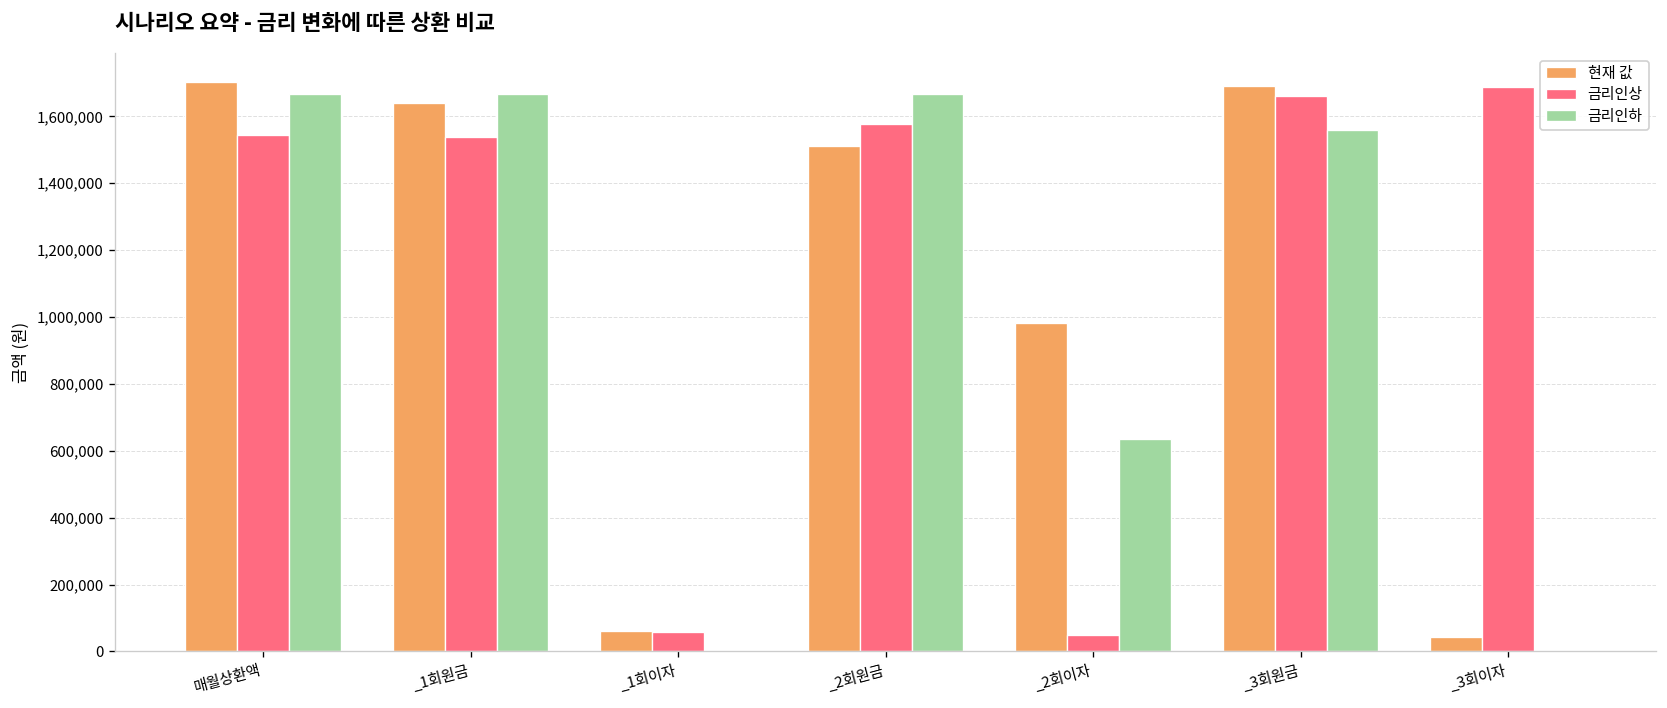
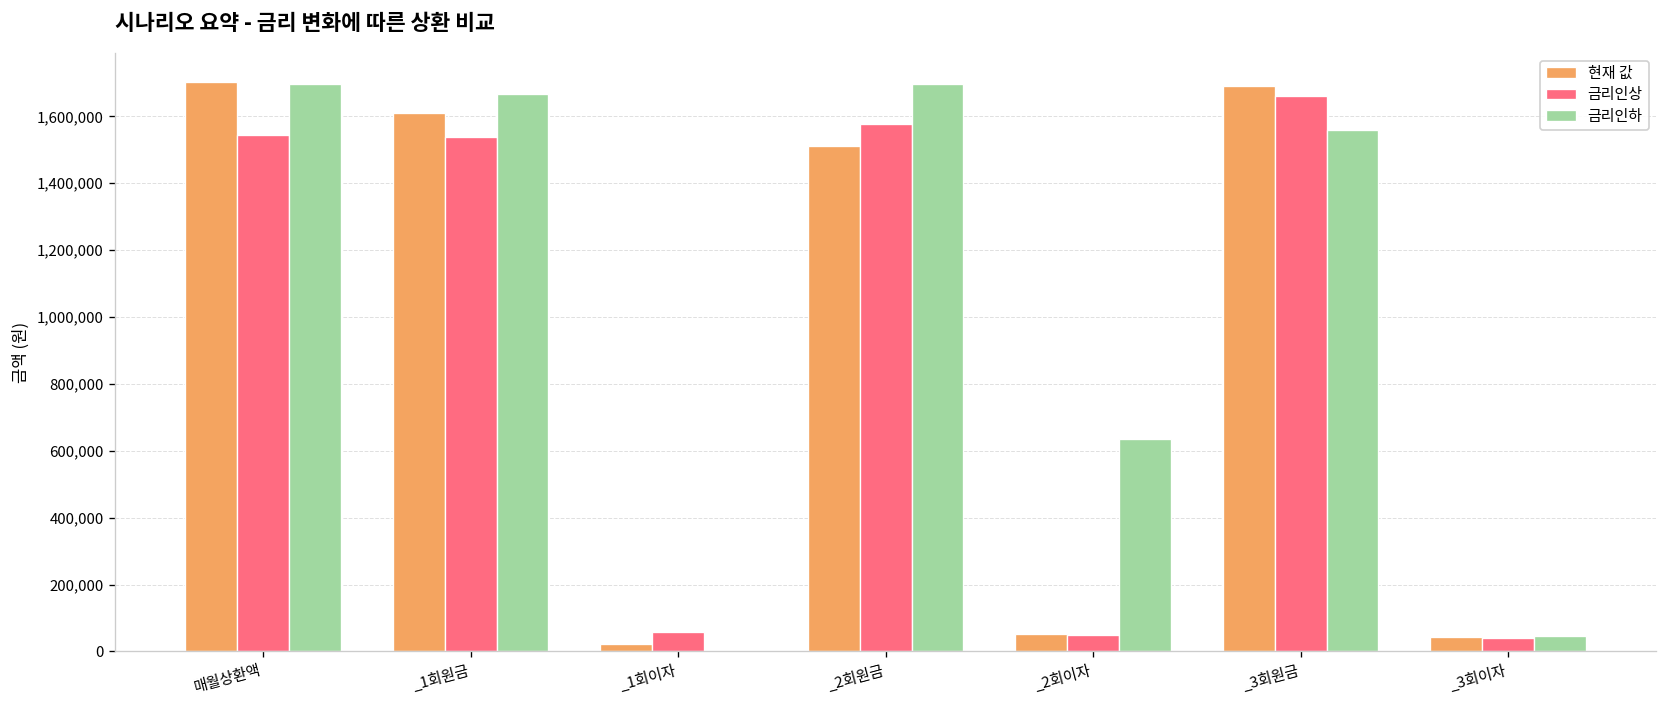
금리인하, 매월상환액: 1,670,000 -> 1,700,000
현재 값, _1회원금: 1,640,000 -> 1,610,000
현재 값, _1회이자: 60,000 -> 20,000
금리인하, _2회원금: 1,670,000 -> 1,700,000
현재 값, _2회이자: 980,000 -> 50,000
금리인상, _3회이자: 1,690,000 -> 40,000
금리인하, _3회이자: 0 -> 50,000
